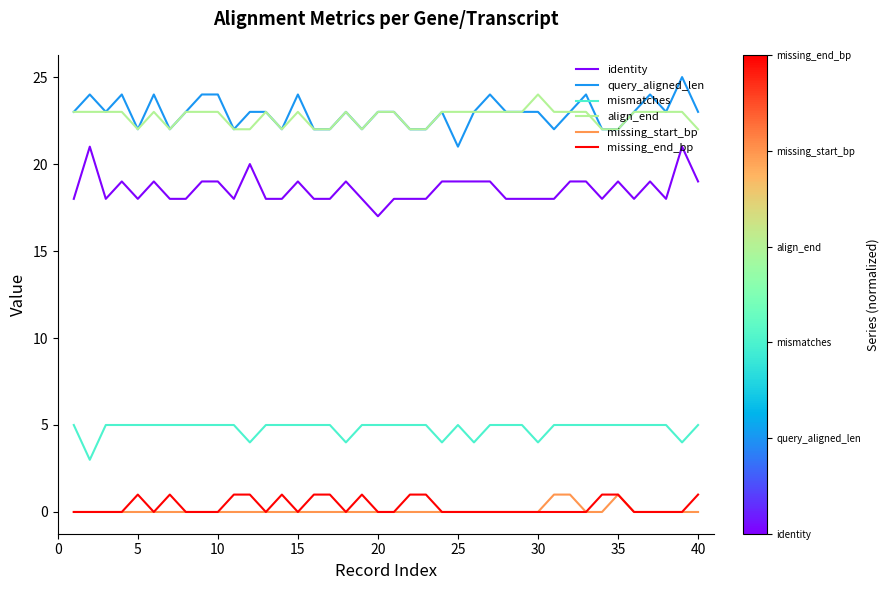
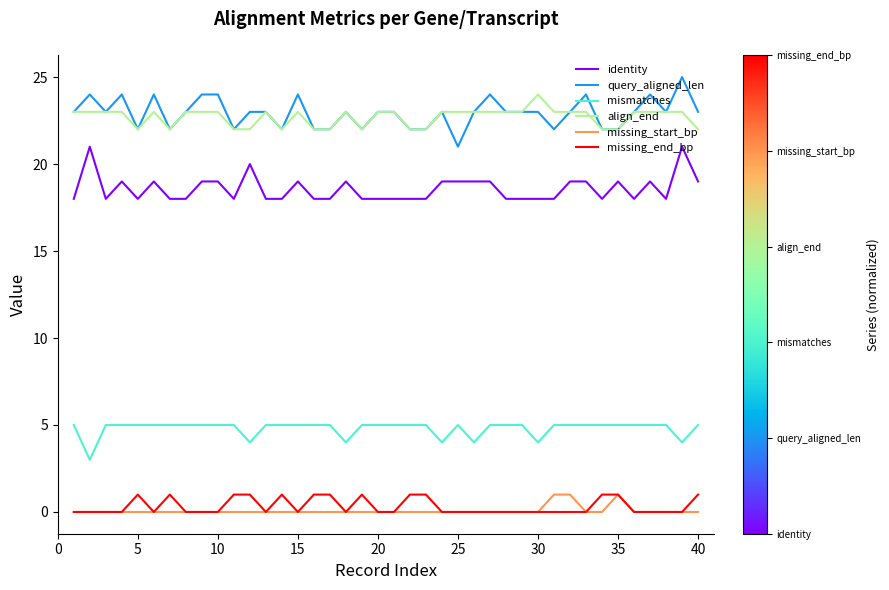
identity, 20: 17 -> 18
